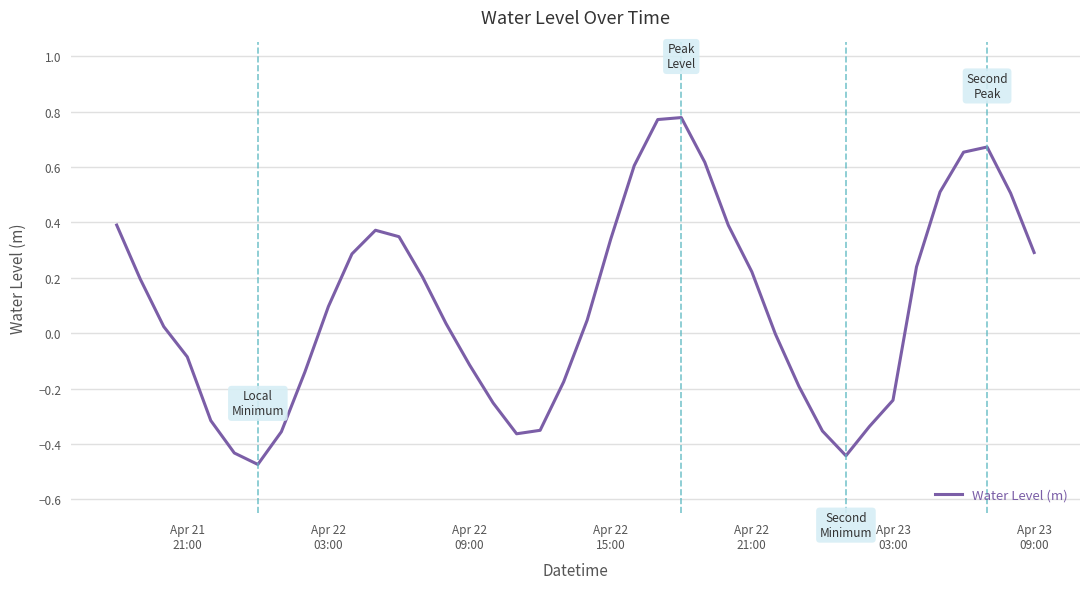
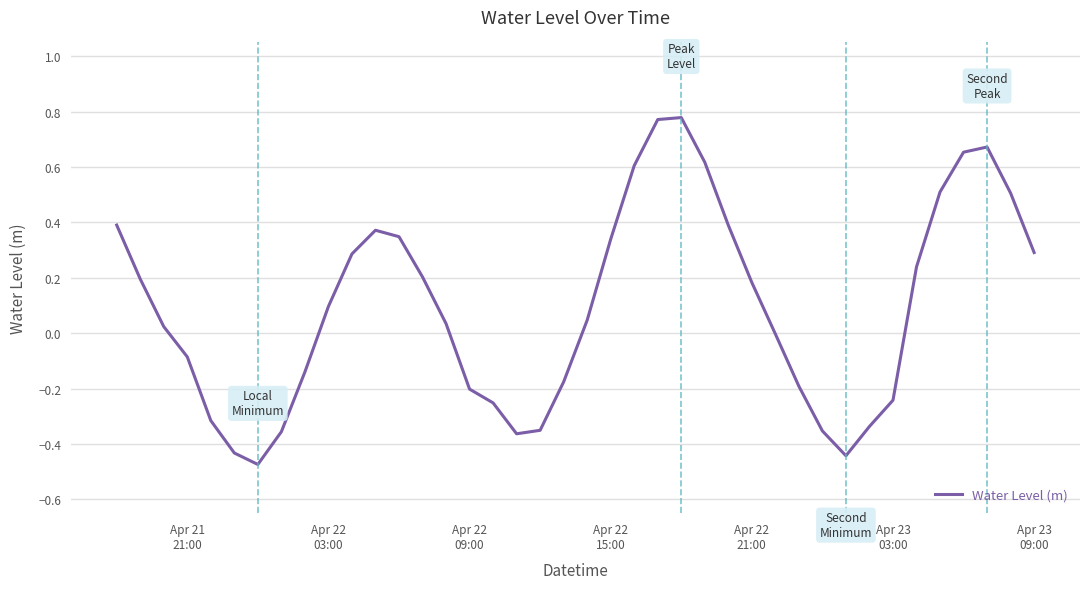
Apr 22 09:00: -0.11 -> -0.20
Apr 22 21:00: 0.22 -> 0.18
